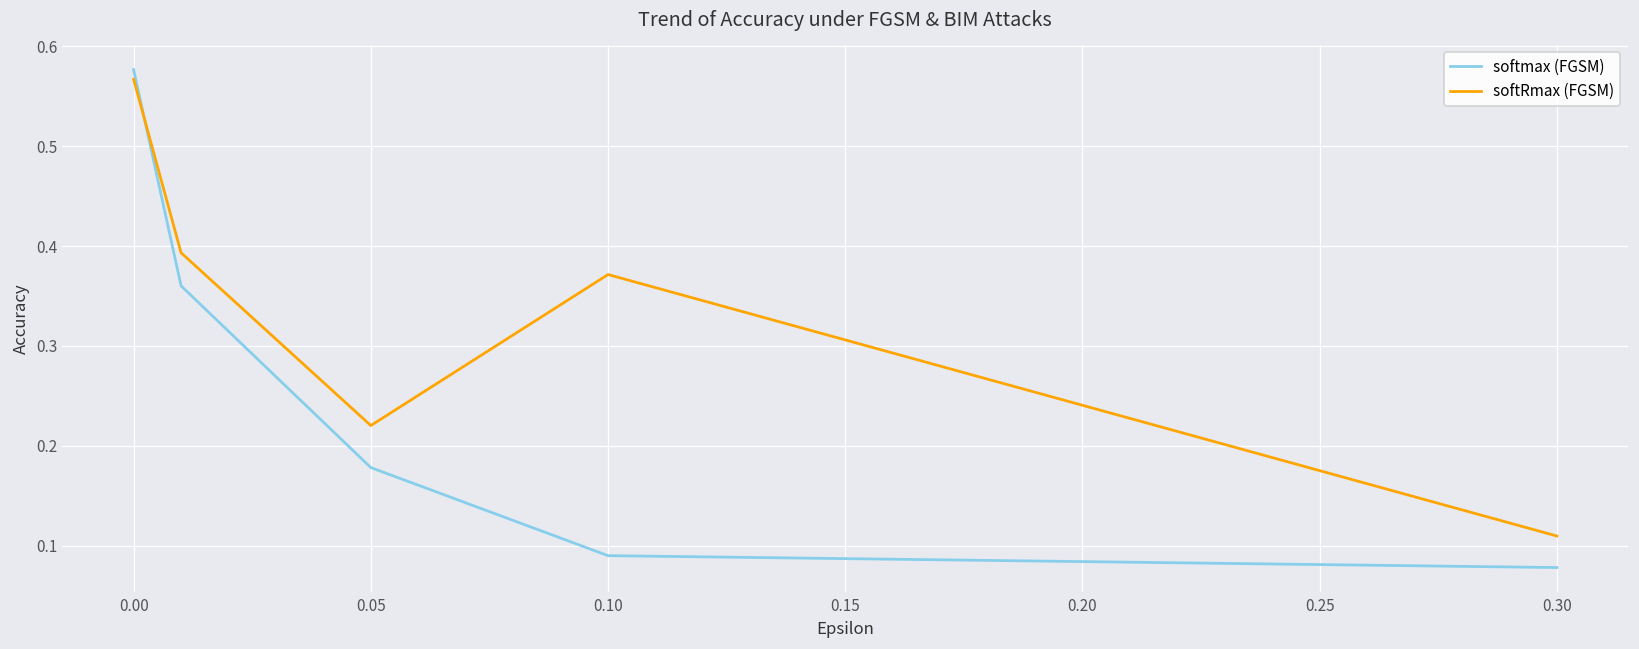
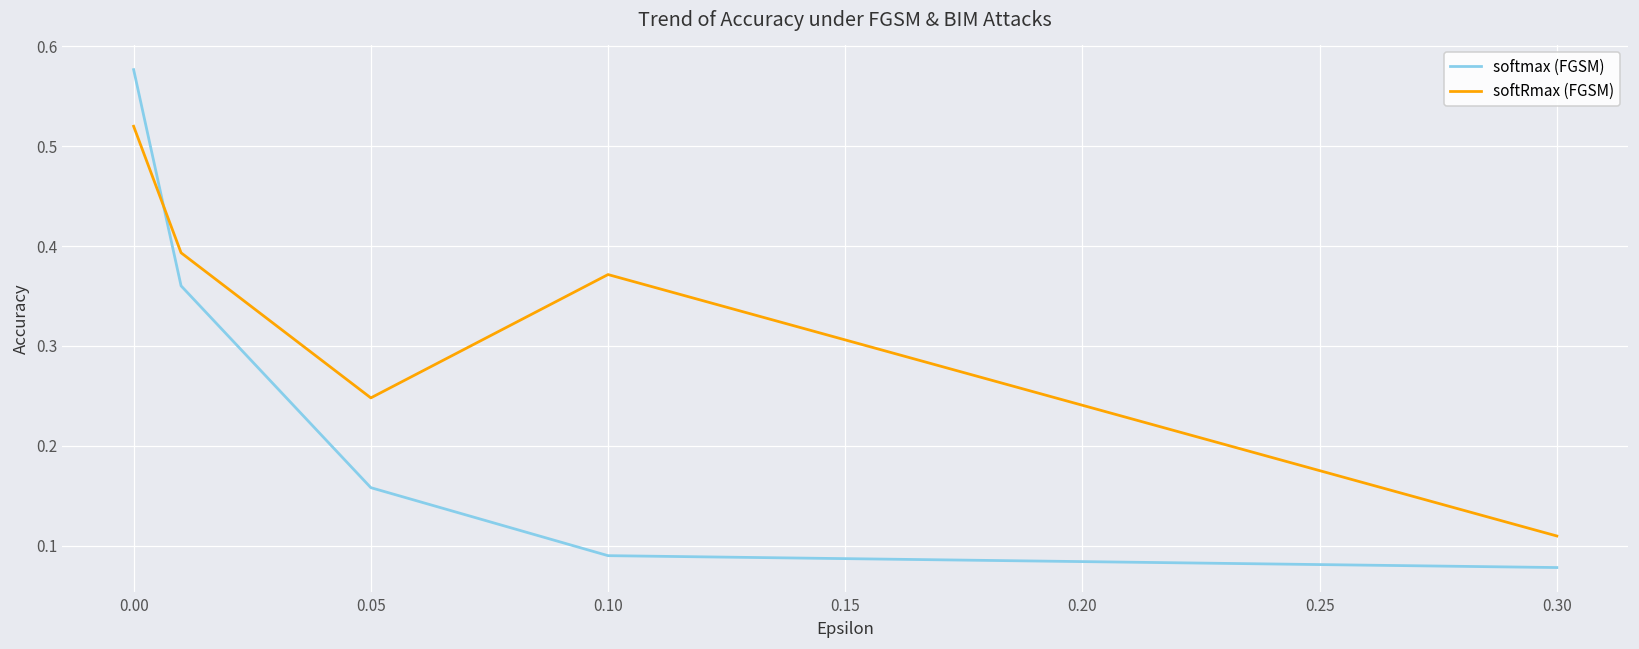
softRmax (FGSM), 0.00: 0.57 -> 0.52
softmax (FGSM), 0.05: 0.18 -> 0.16
softRmax (FGSM), 0.05: 0.22 -> 0.25
